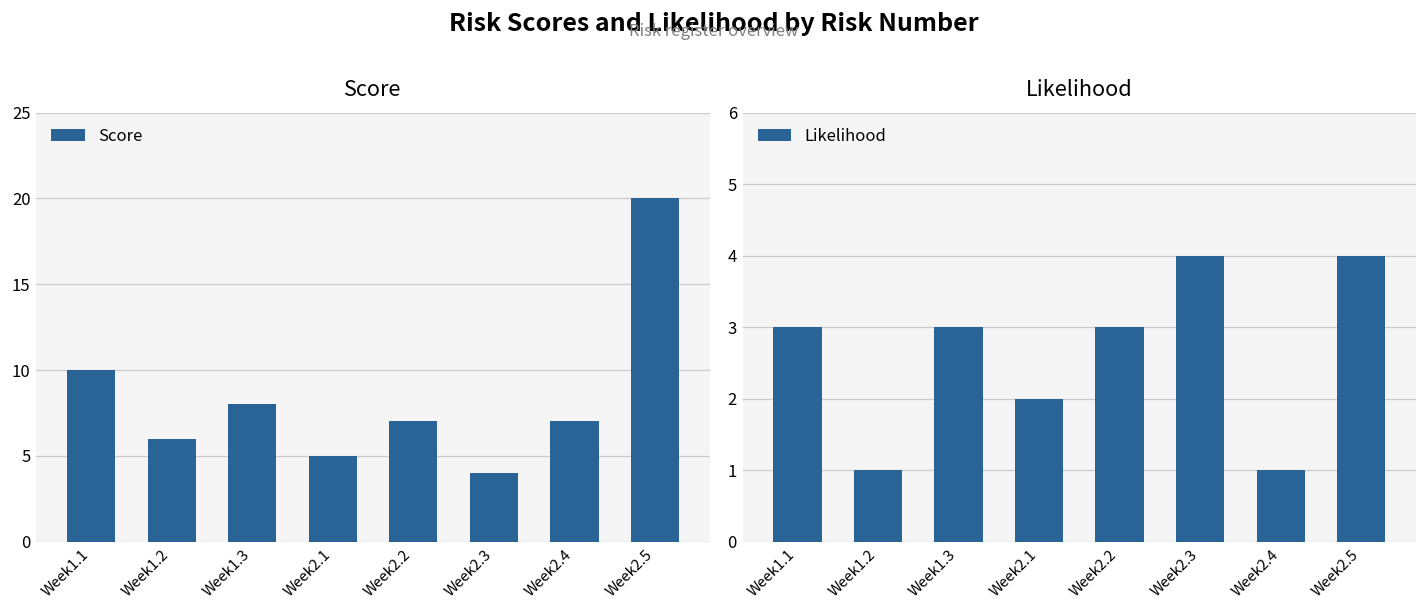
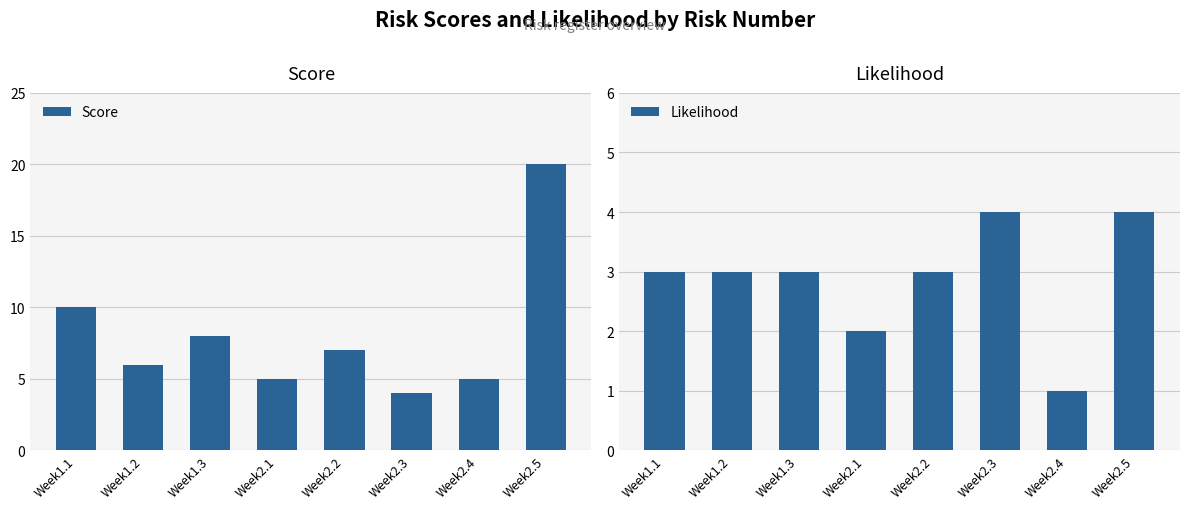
Score, Week2.4: 7 -> 5
Likelihood, Week1.2: 1 -> 3
